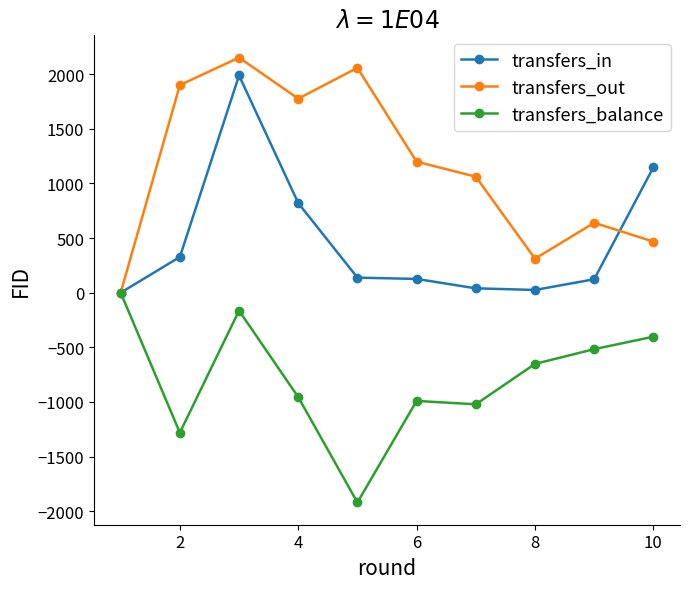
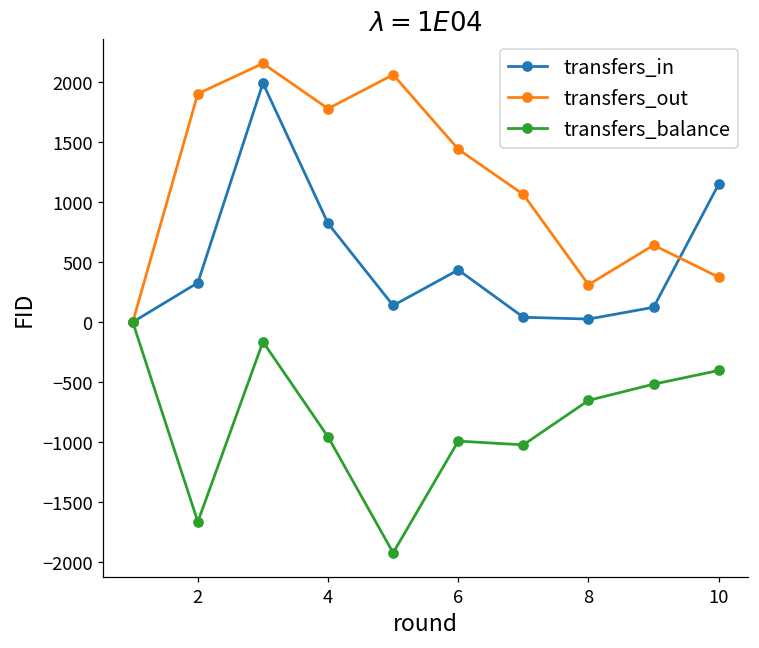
transfers_balance, 2: -1280 -> -1660
transfers_in, 6: 130 -> 430
transfers_out, 6: 1200 -> 1440
transfers_out, 10: 470 -> 370
